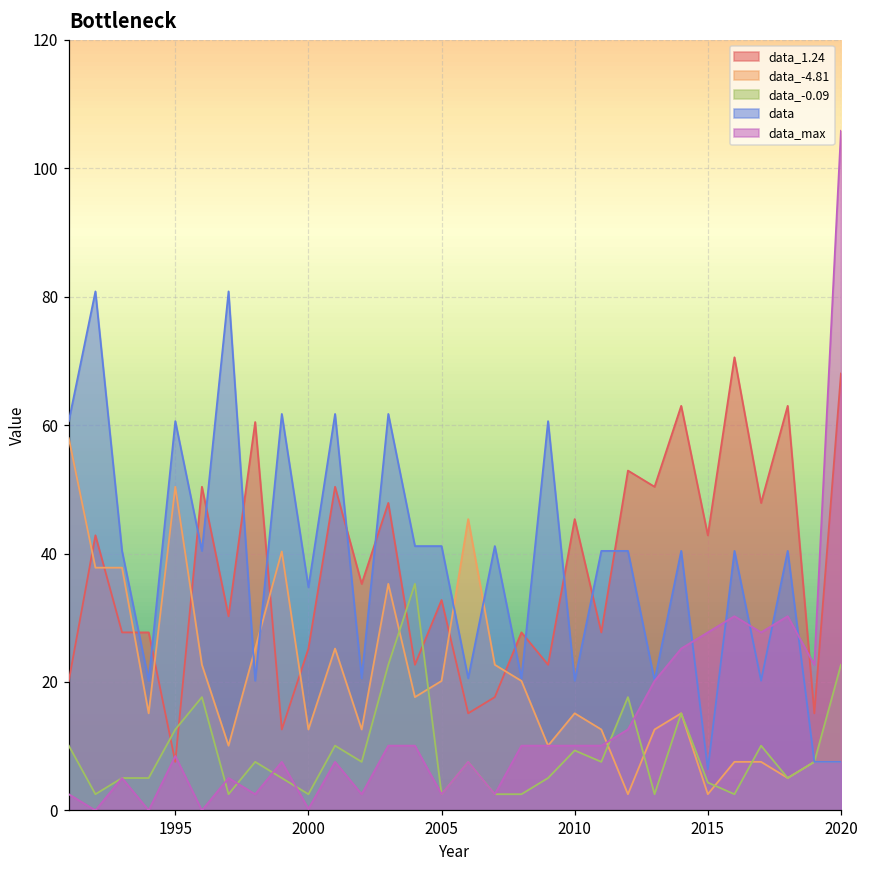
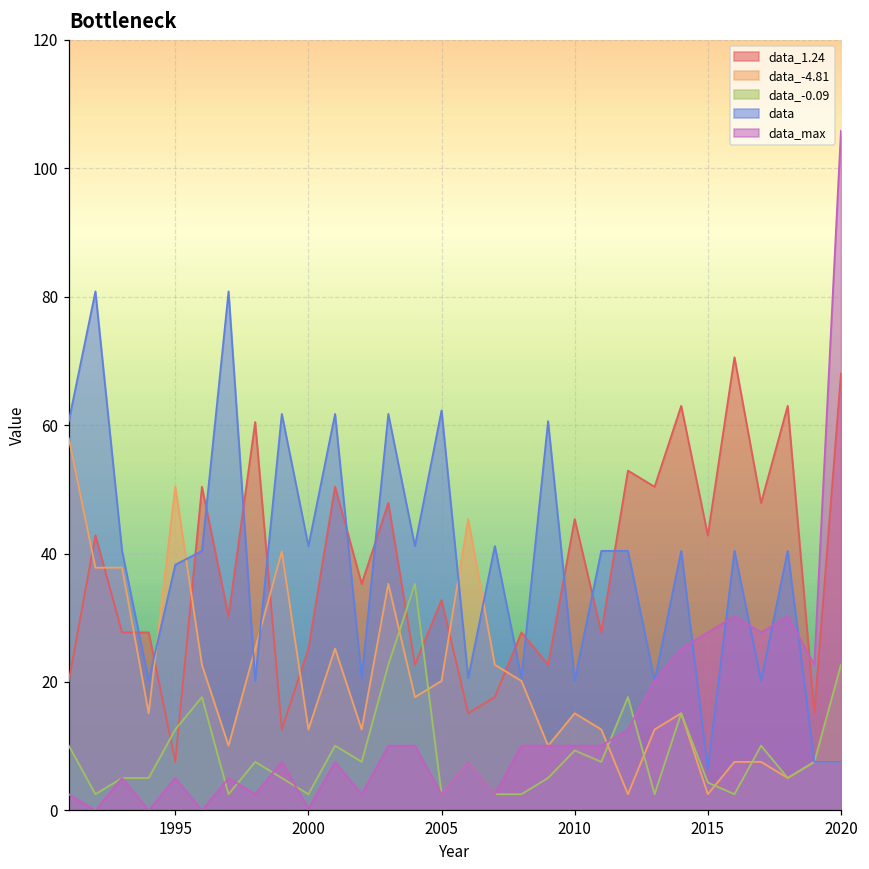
data, 1995: 61 -> 38
data_max, 1995: 8 -> 5
data, 2000: 35 -> 41
data, 2005: 41 -> 62
